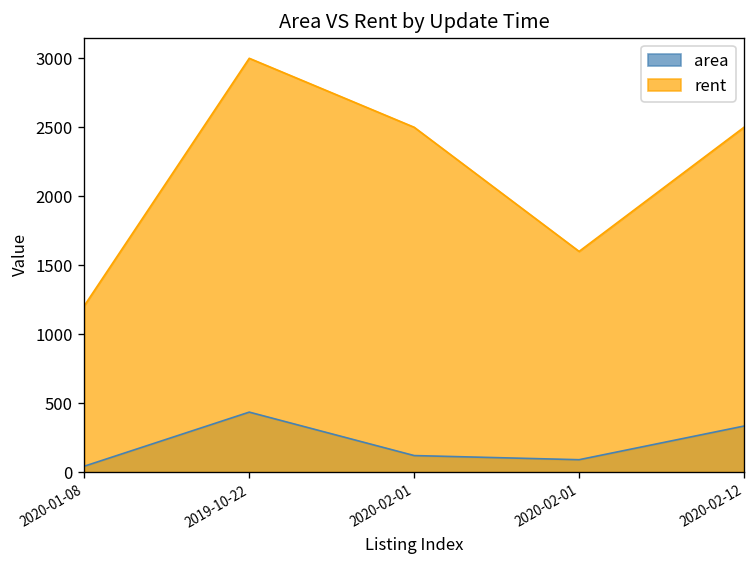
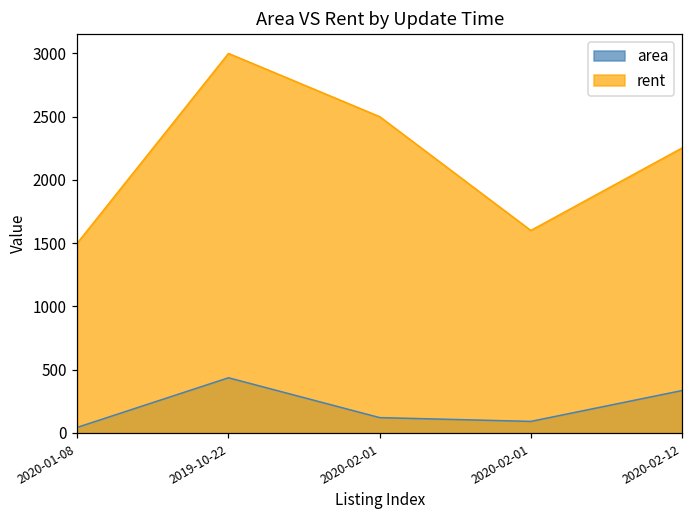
rent, 2020-01-08: 1210 -> 1500
rent, 2020-02-12: 2500 -> 2250
